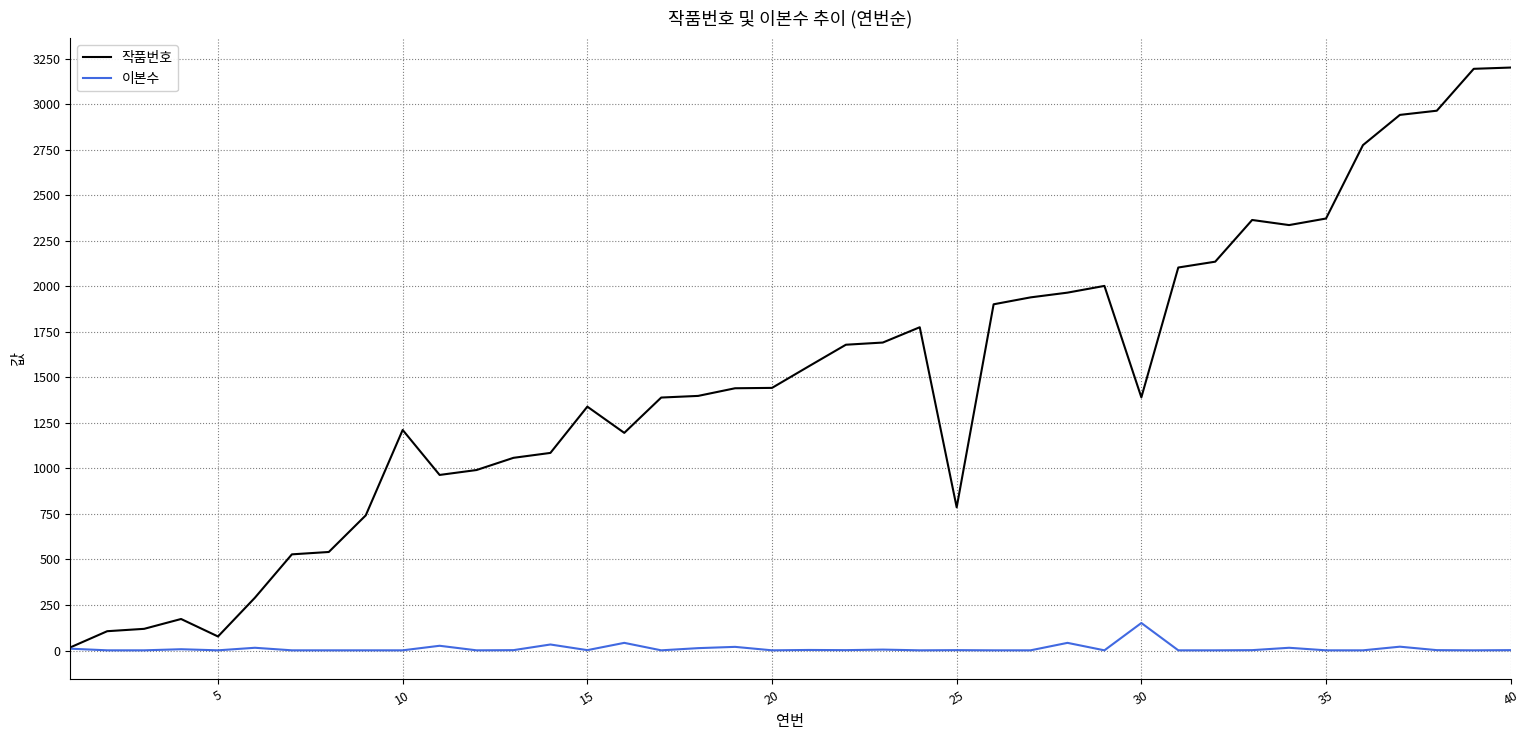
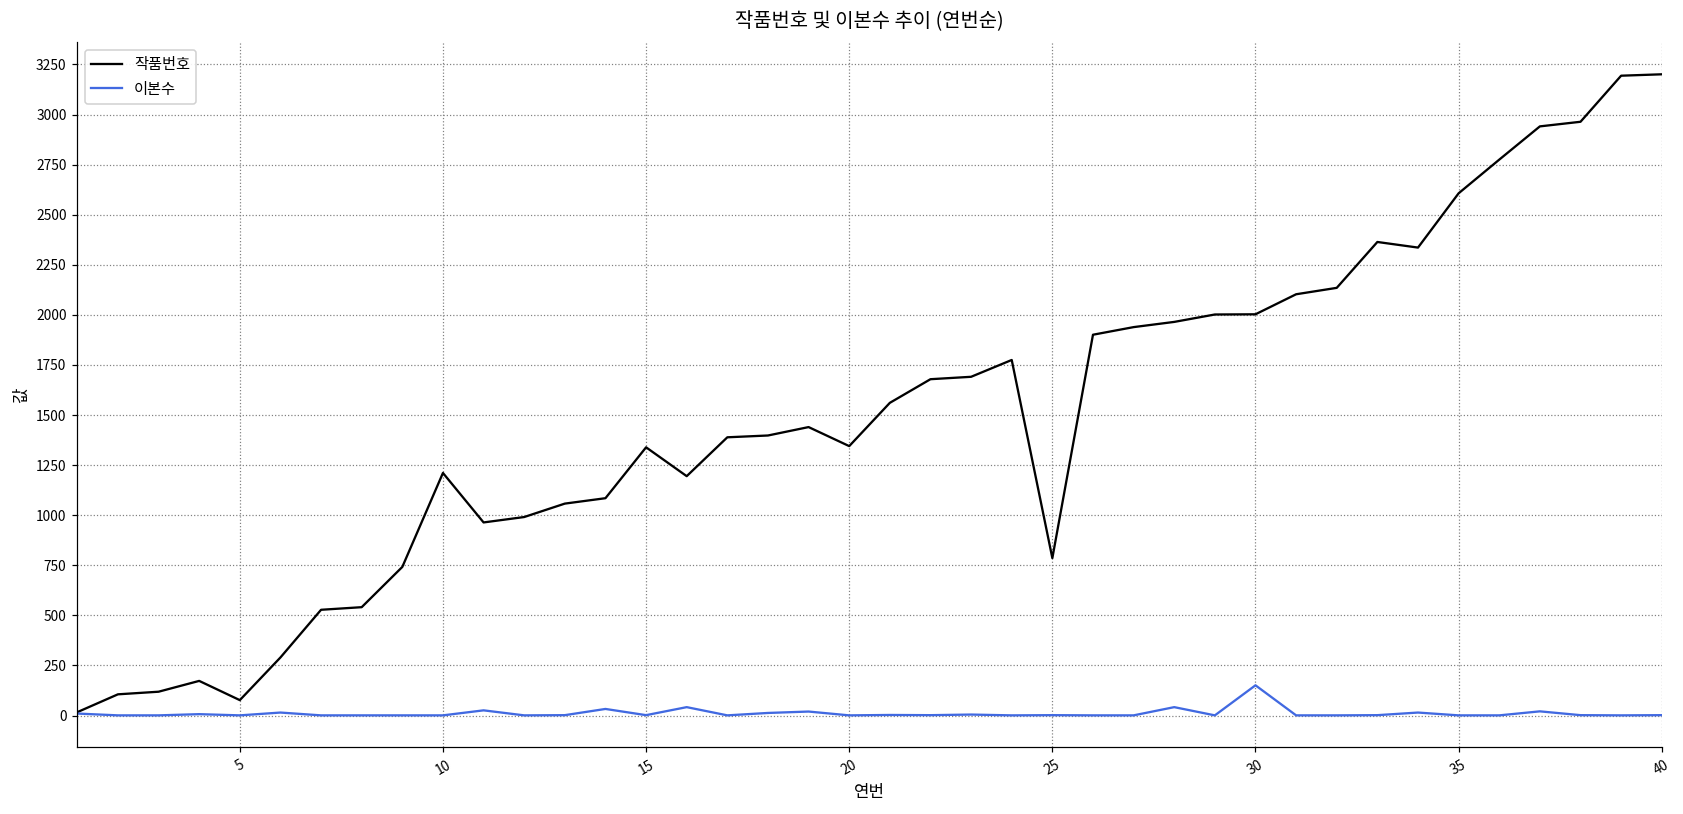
작품번호, 20: 1440 -> 1350
작품번호, 30: 1390 -> 2000
작품번호, 35: 2370 -> 2610
